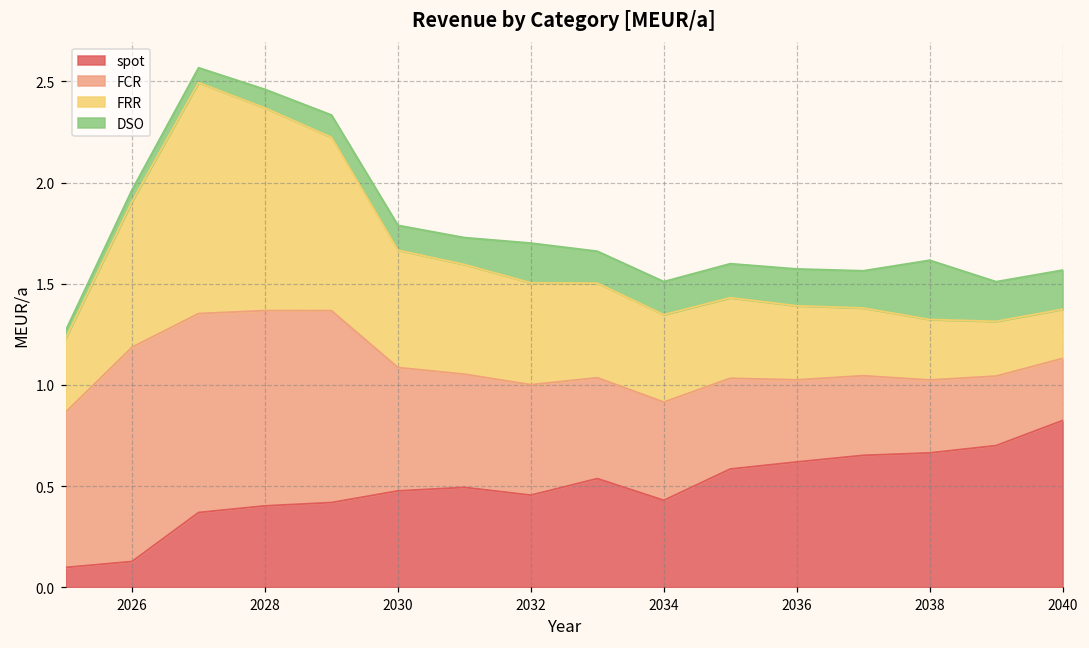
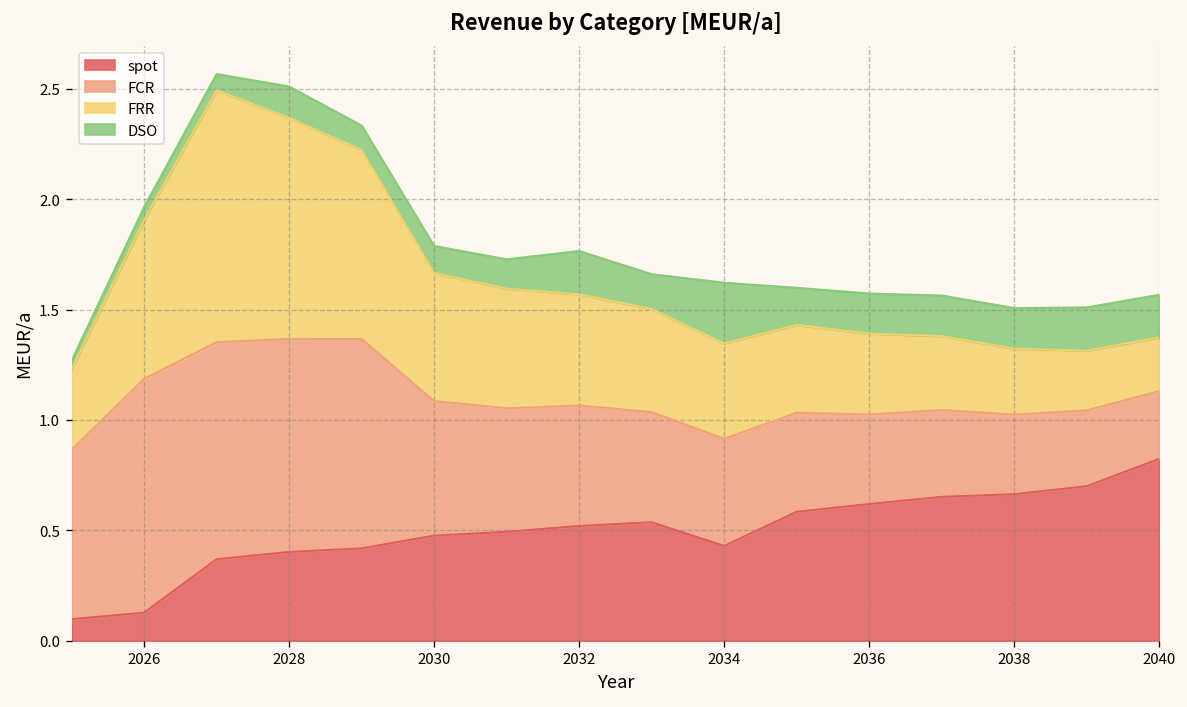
DSO, 2028: 0.09 -> 0.14
spot, 2032: 0.45 -> 0.52
DSO, 2034: 0.16 -> 0.28
DSO, 2038: 0.29 -> 0.18
